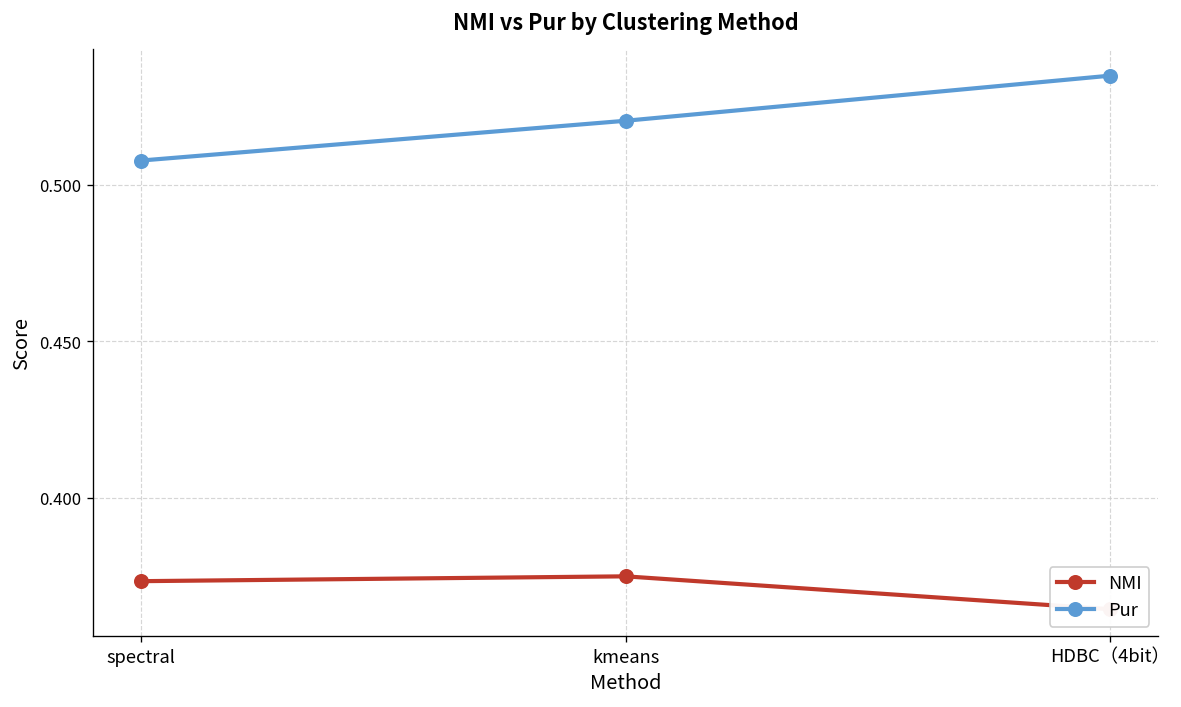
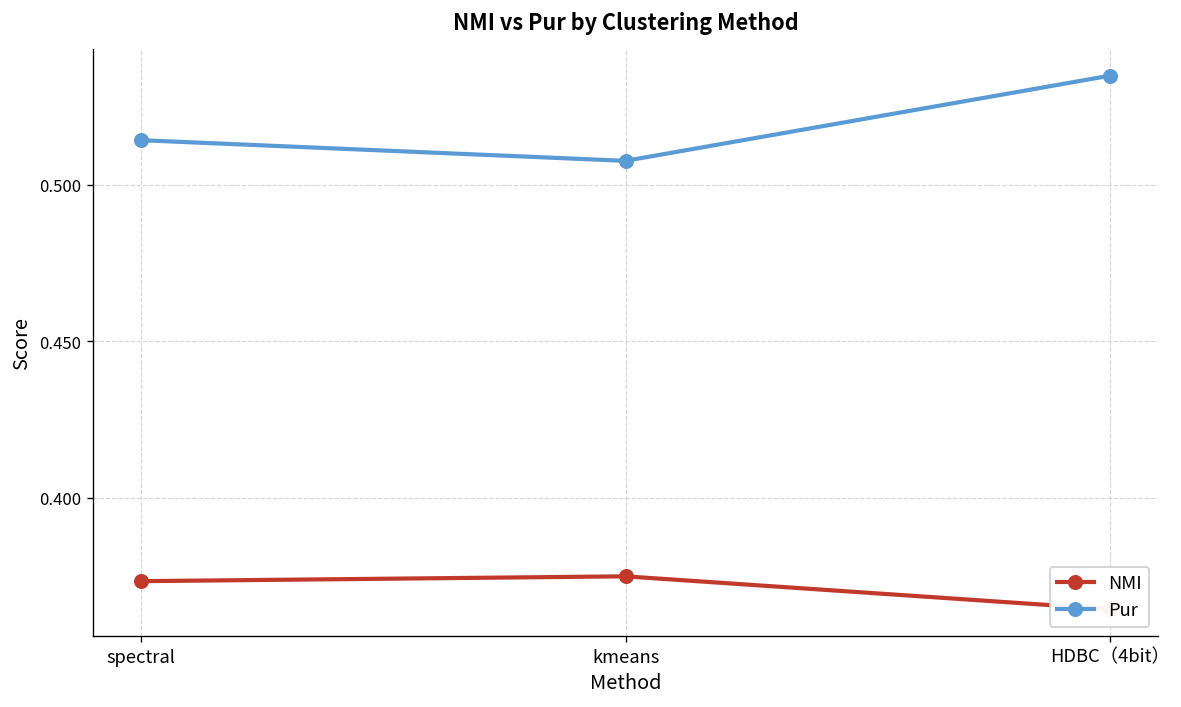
Pur, spectral: 0.508 -> 0.514
Pur, kmeans: 0.520 -> 0.508
